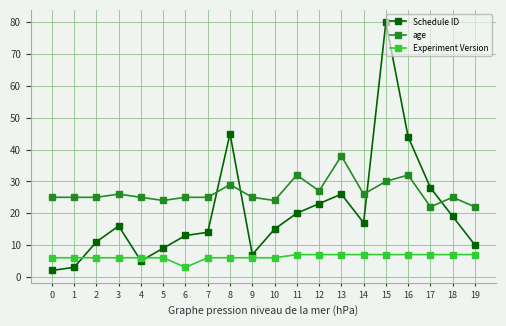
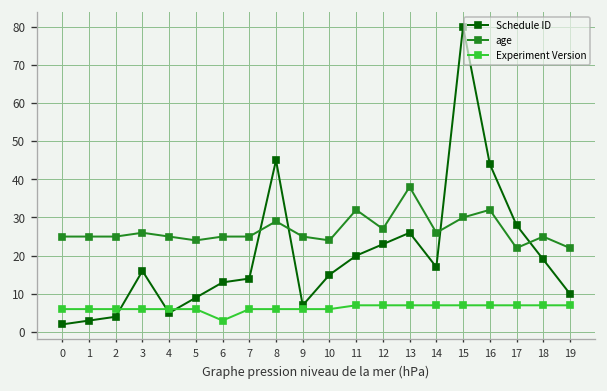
Schedule ID, 2: 11 -> 4
